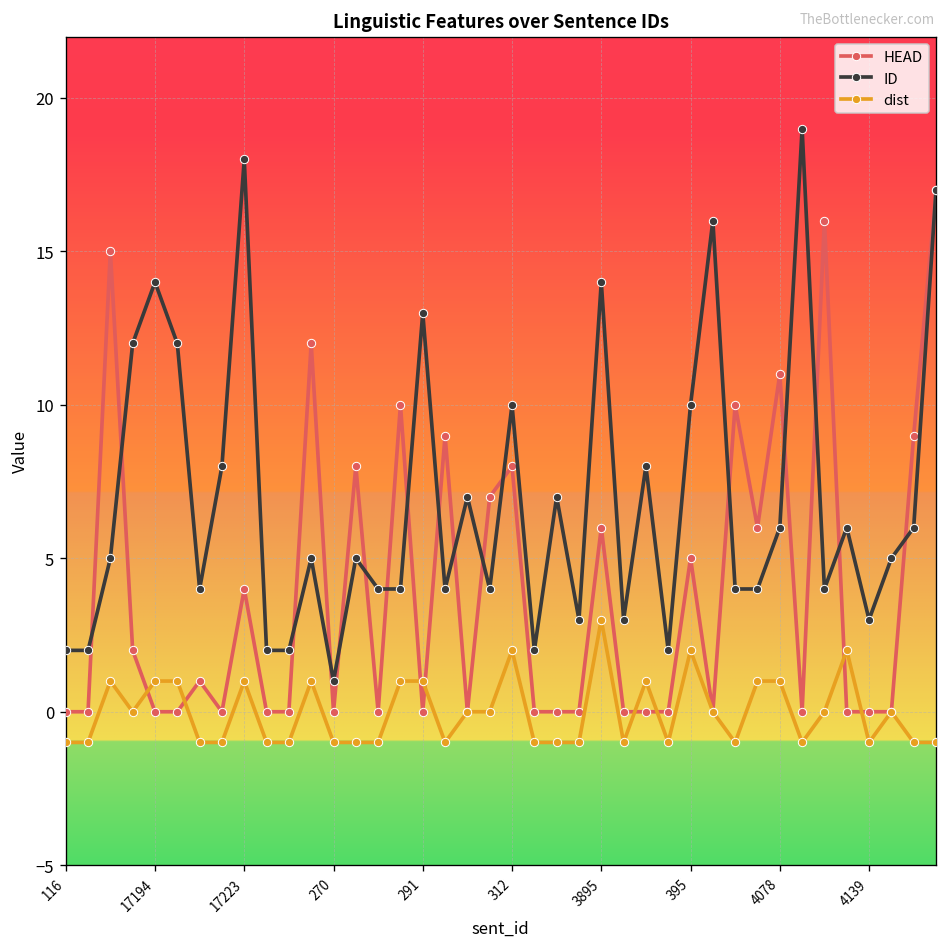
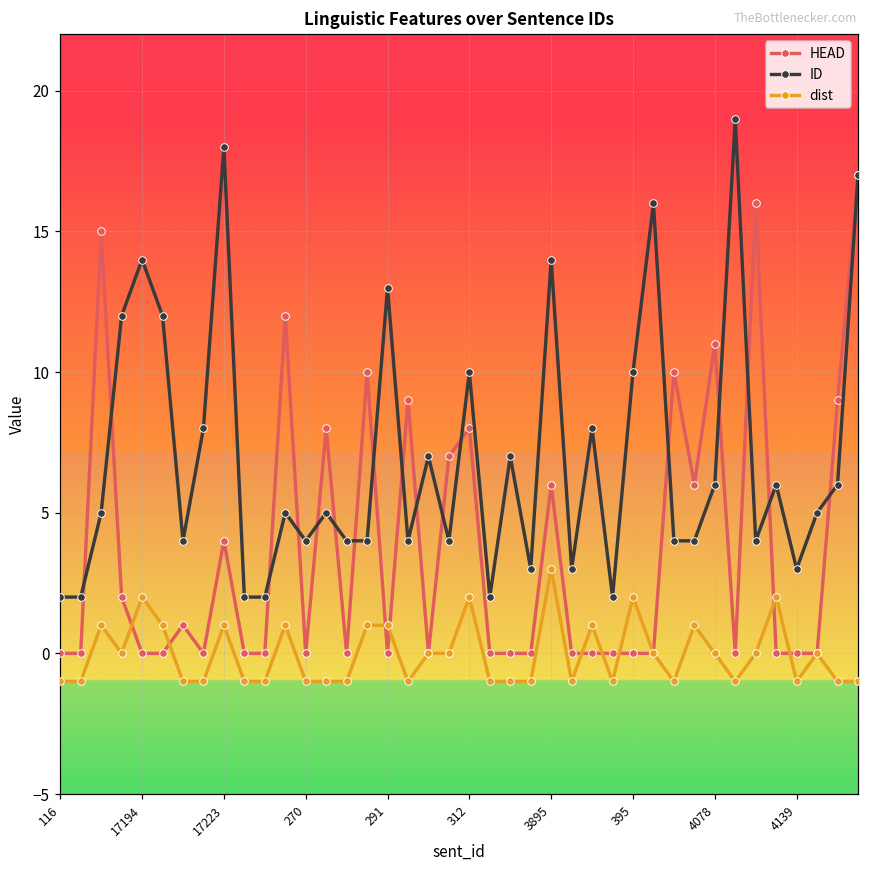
dist, 17194: 1 -> 2
ID, 270: 1 -> 4
HEAD, 395: 5 -> 0
dist, 4078: 1 -> 0
